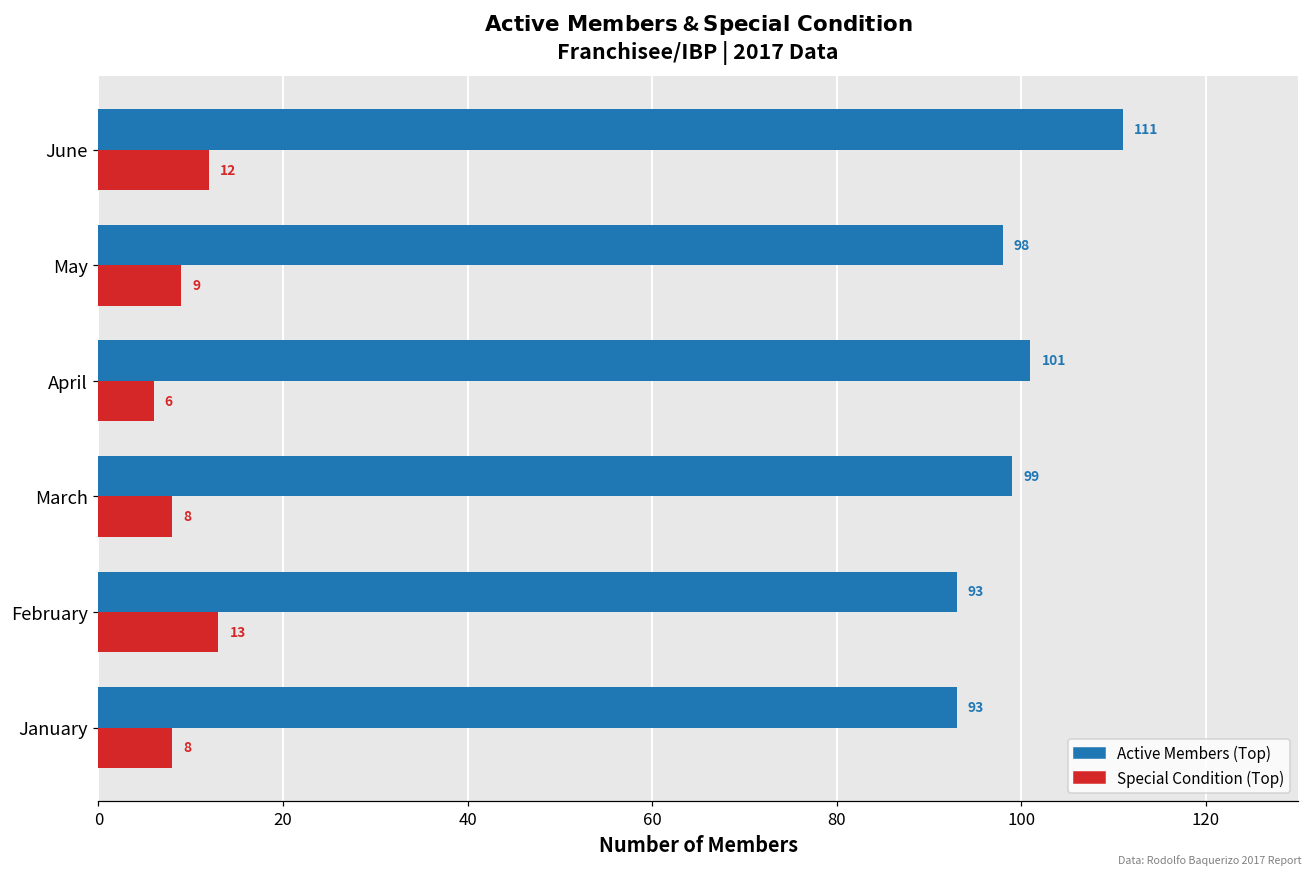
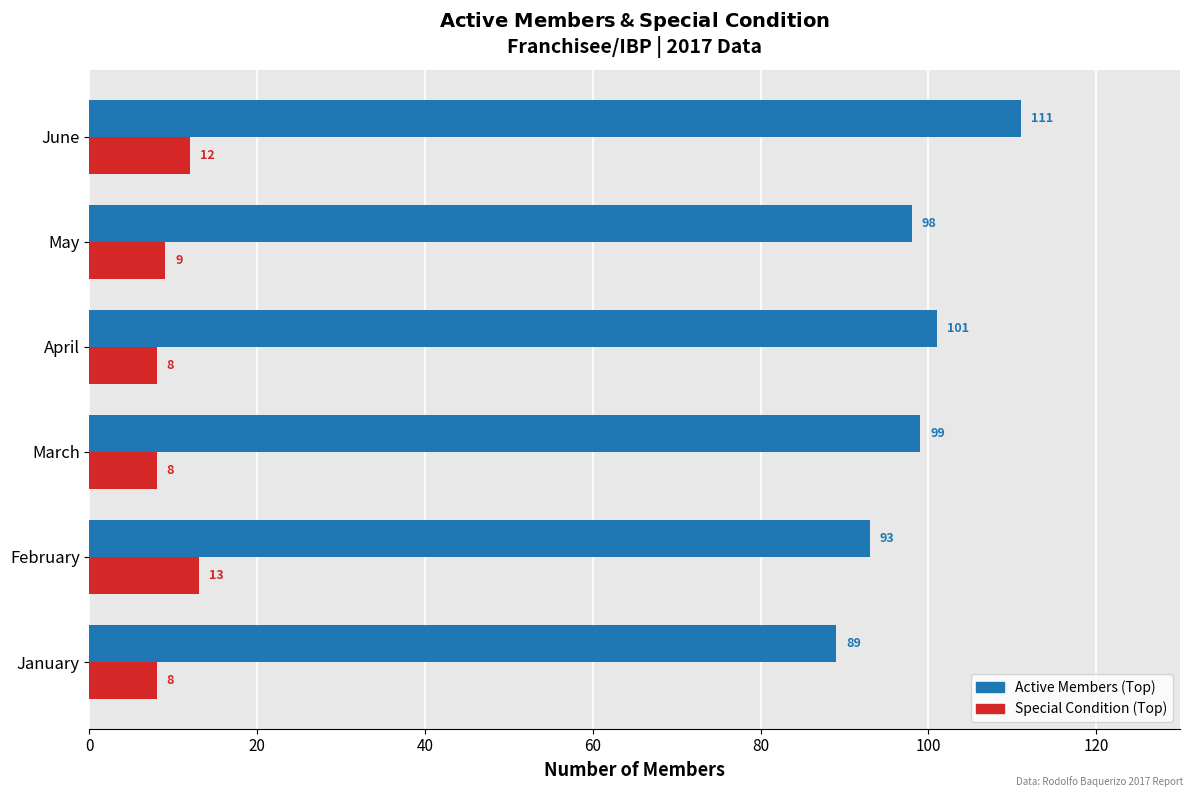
Special Condition (Top), April: 6 -> 8
Active Members (Top), January: 93 -> 89
